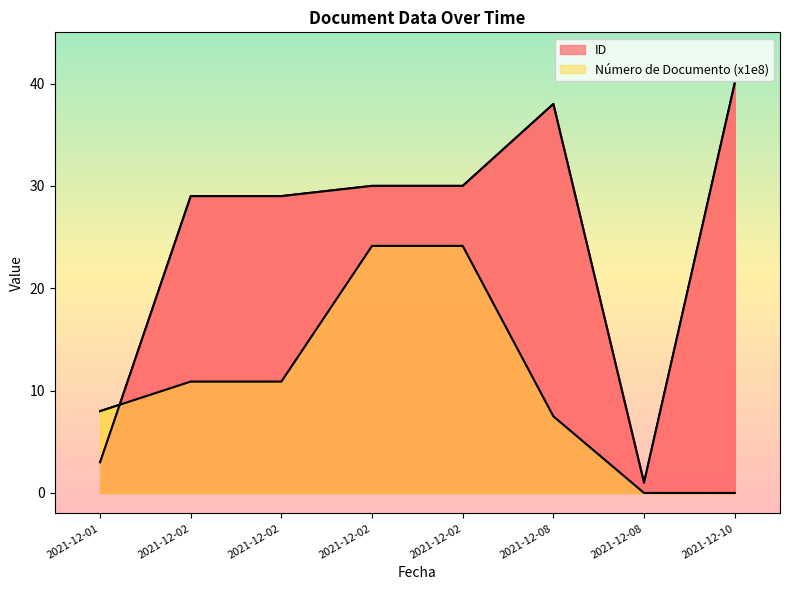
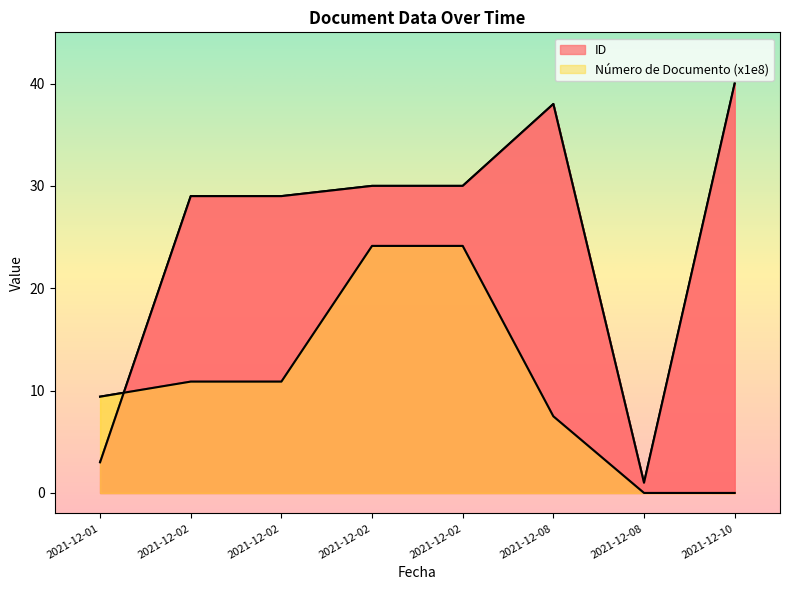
Número de Documento (x1e8), 2021-12-01: 8.0 -> 9.4
